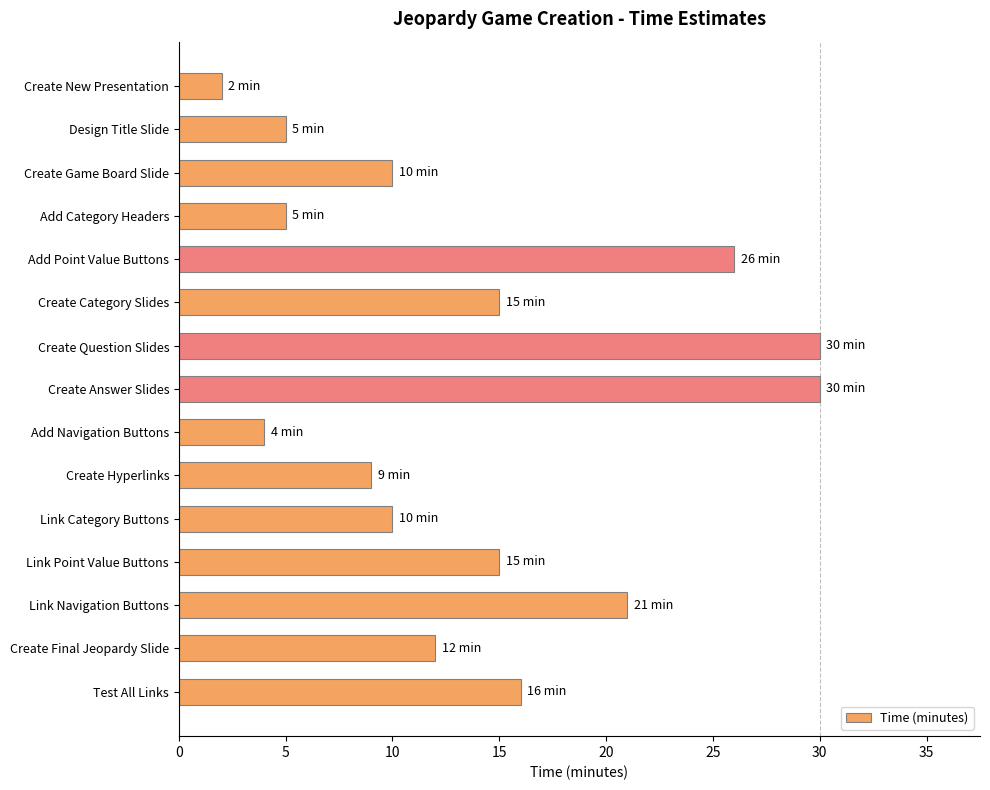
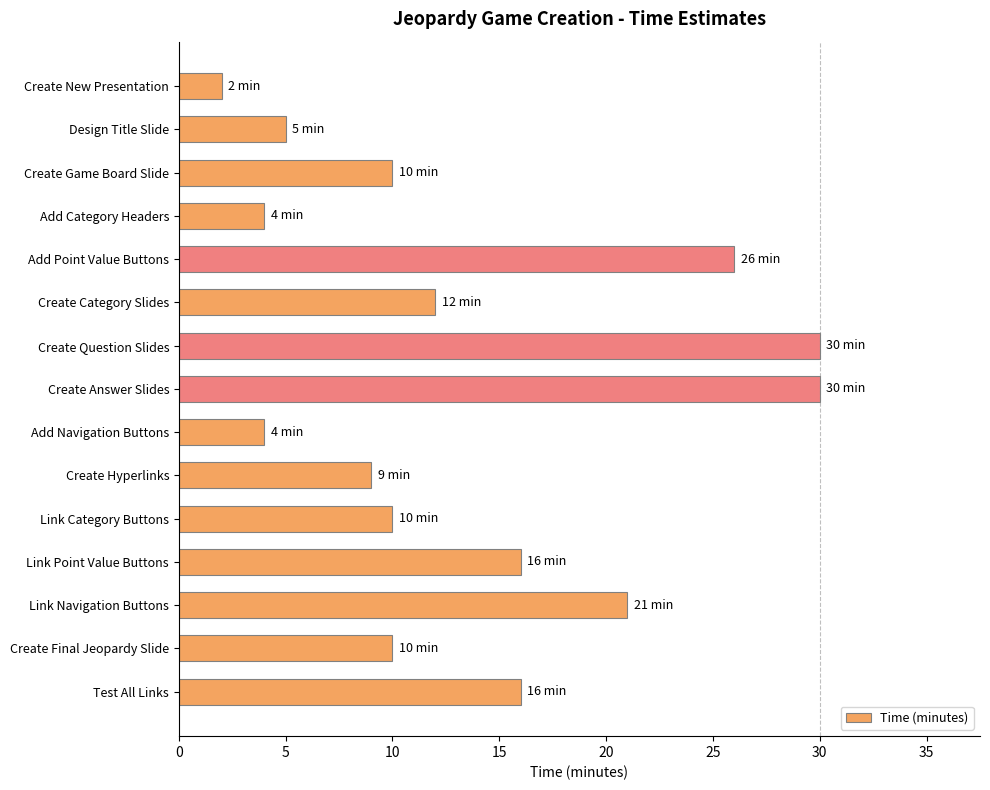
Add Category Headers: 5 -> 4
Create Category Slides: 15 -> 12
Link Point Value Buttons: 15 -> 16
Create Final Jeopardy Slide: 12 -> 10
